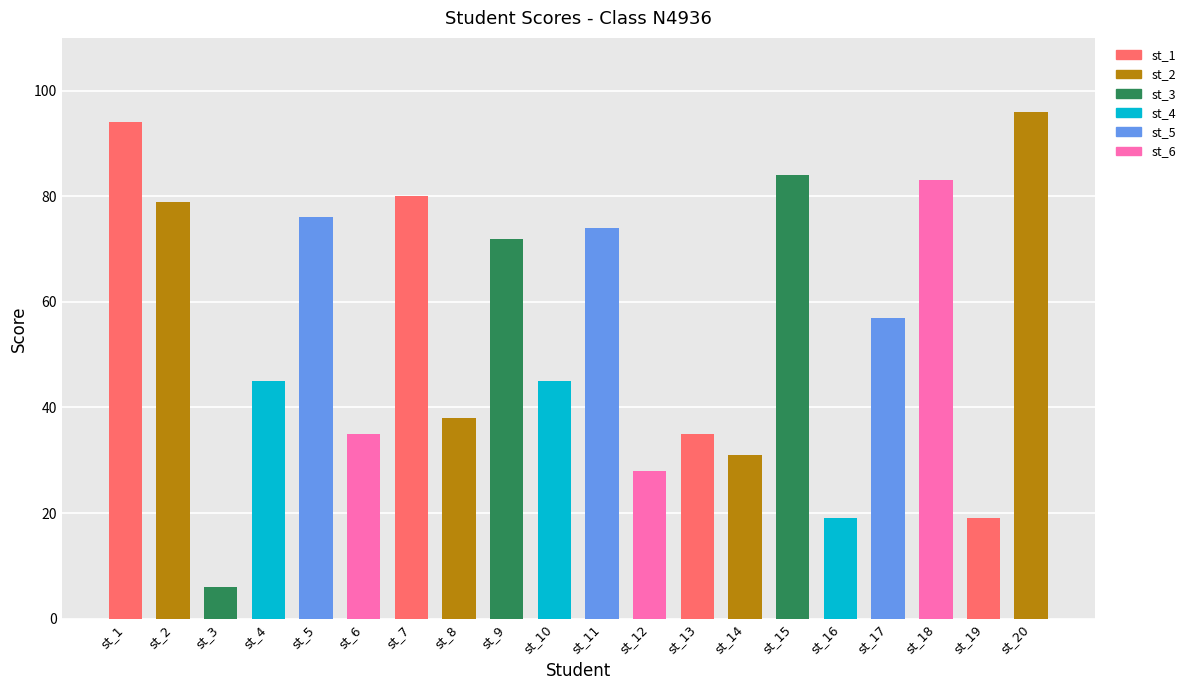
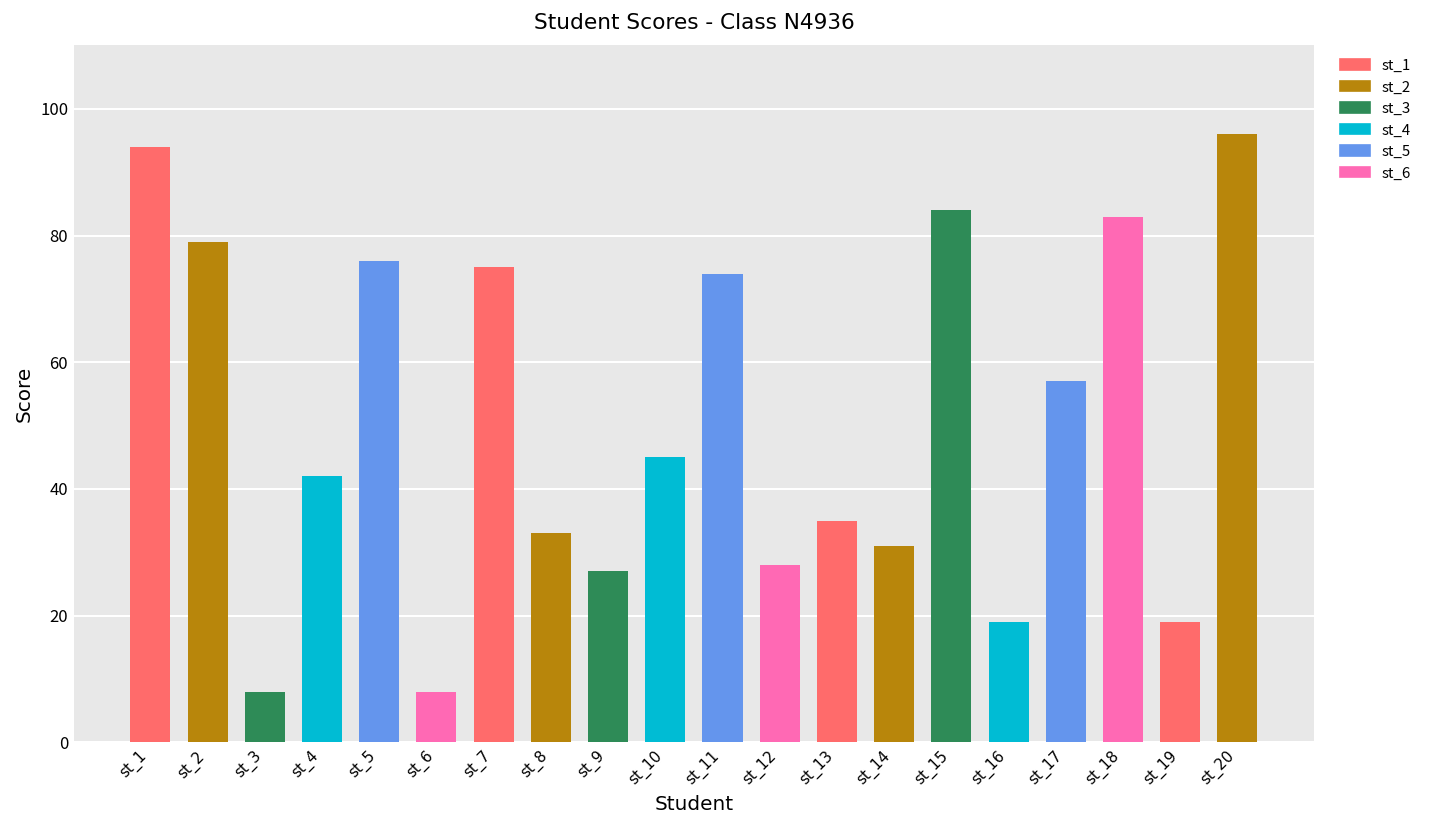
st_3: 6 -> 8
st_4: 45 -> 42
st_6: 35 -> 8
st_7: 80 -> 75
st_8: 38 -> 33
st_9: 72 -> 27
